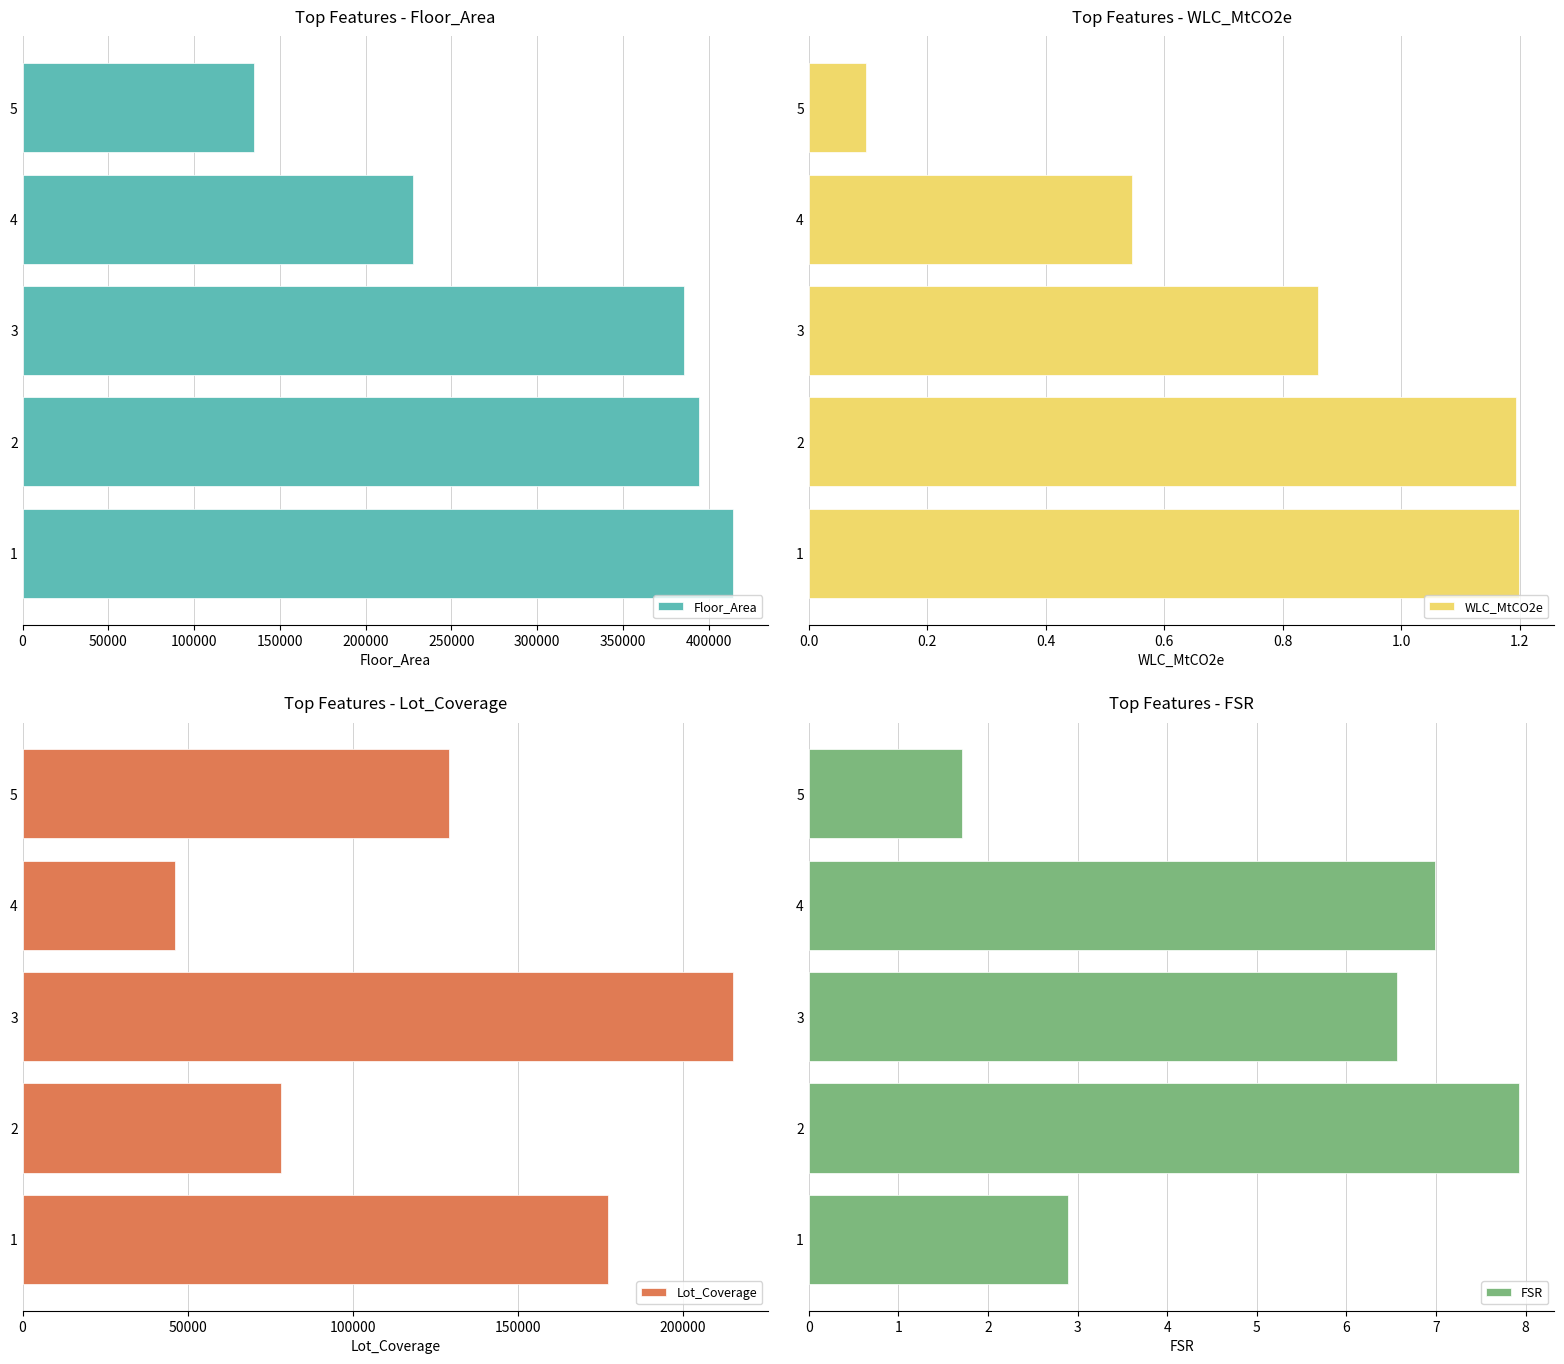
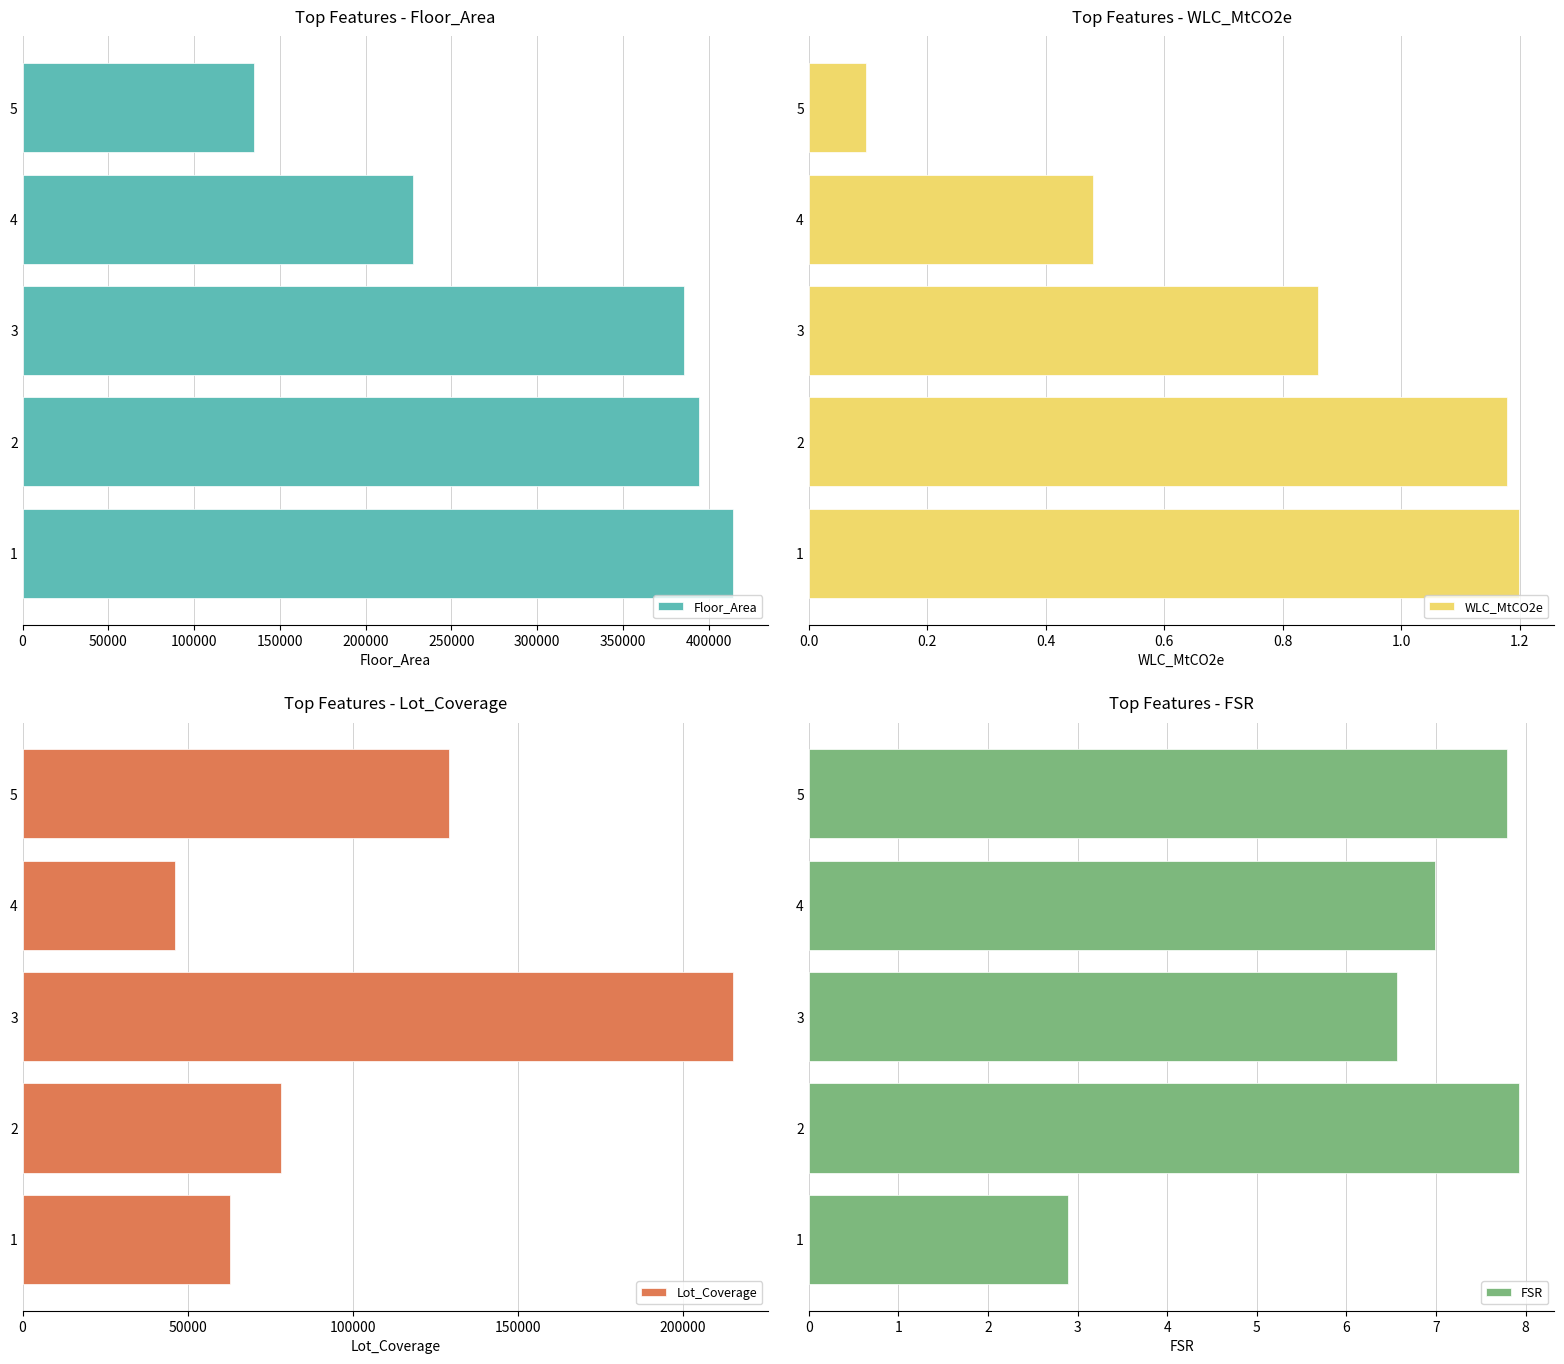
Top Features - WLC_MtCO2e, 4: 0.55 -> 0.48
Top Features - WLC_MtCO2e, 2: 1.19 -> 1.18
Top Features - Lot_Coverage, 1: 177000 -> 63000
Top Features - FSR, 5: 1.7 -> 7.8
